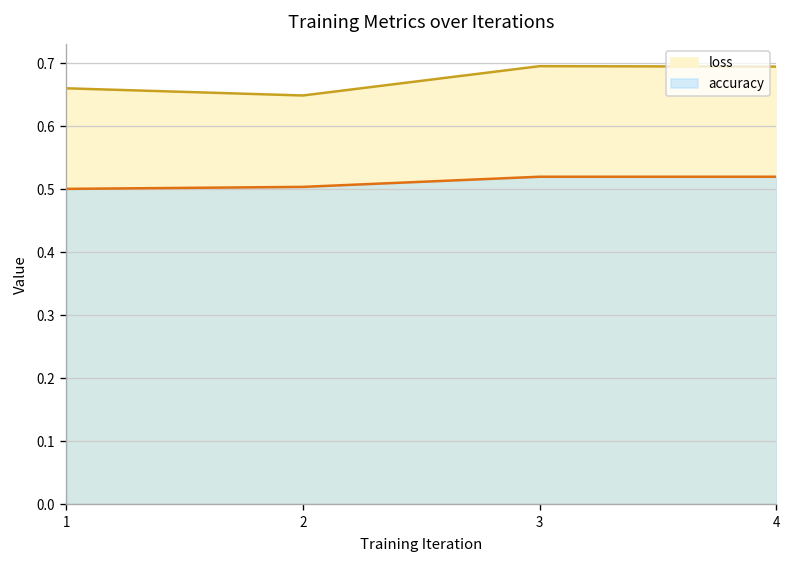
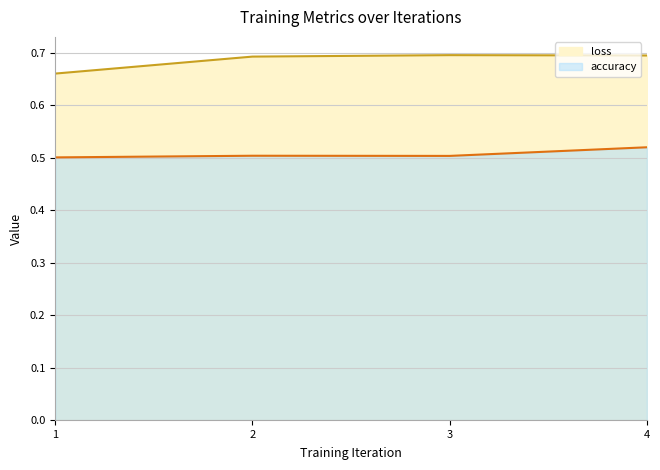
loss, 2: 0.65 -> 0.69
accuracy, 3: 0.52 -> 0.50
